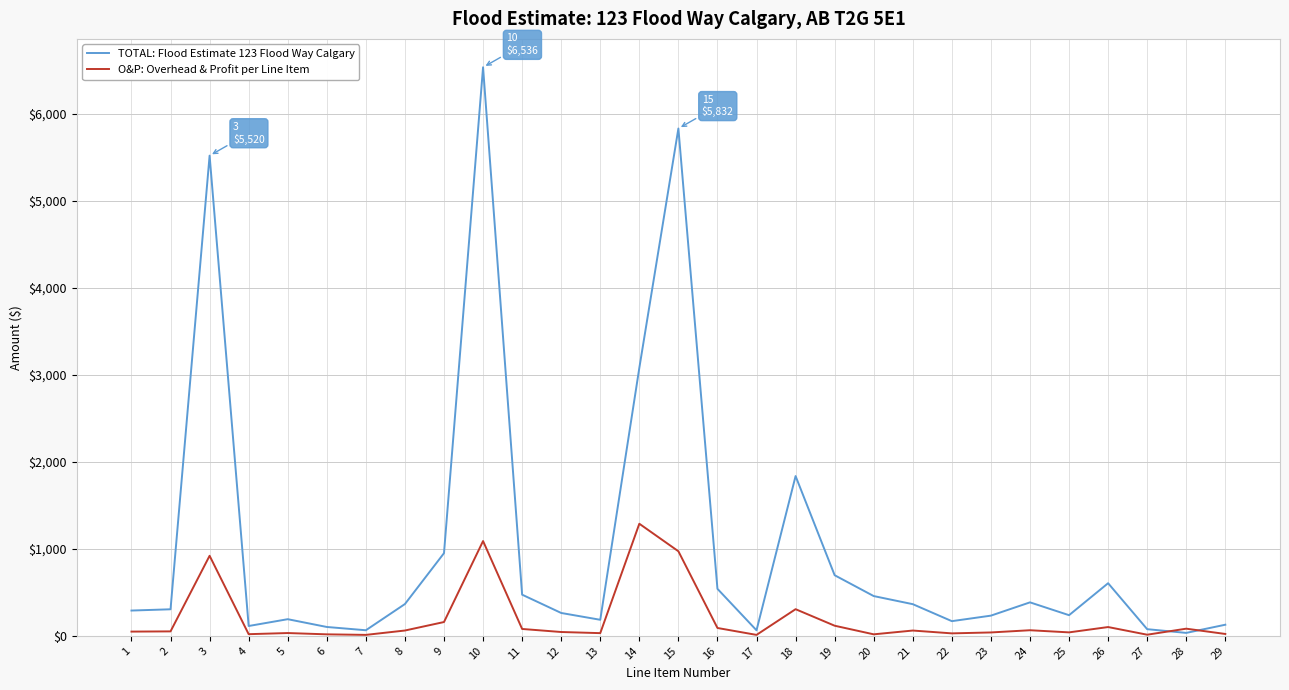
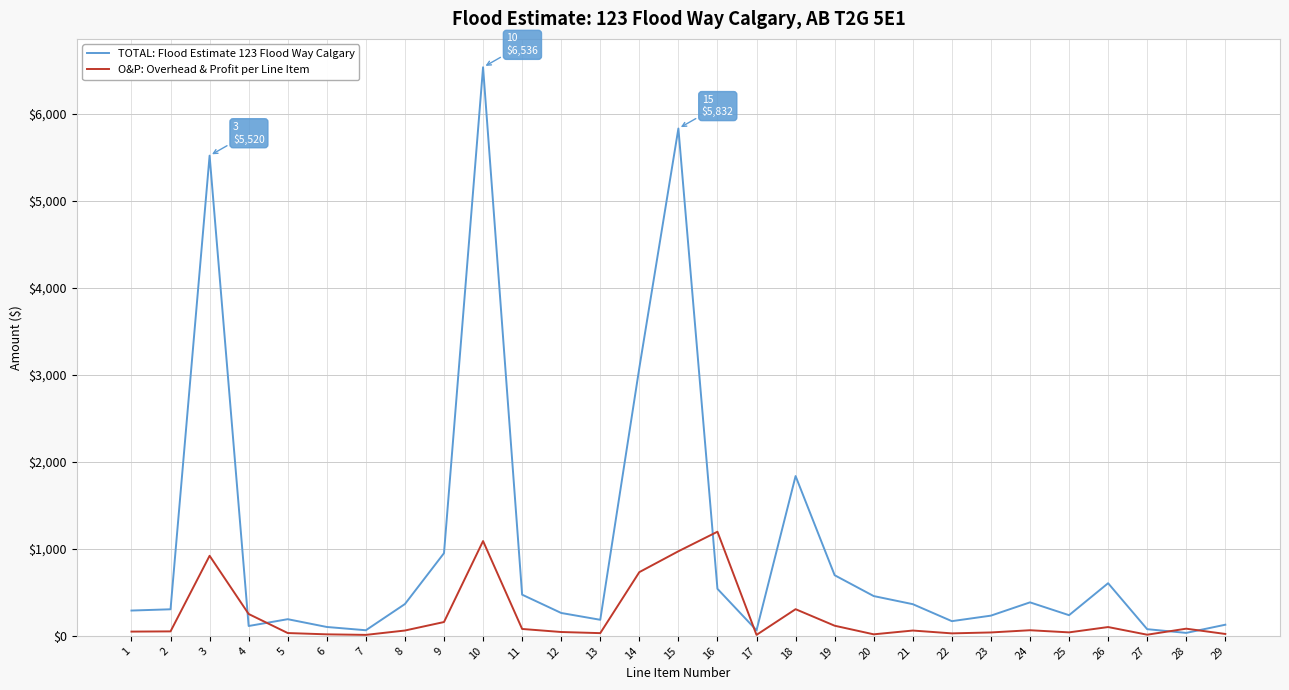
O&P: Overhead & Profit per Line Item, 4: $0 -> $300
O&P: Overhead & Profit per Line Item, 14: $1,300 -> $700
O&P: Overhead & Profit per Line Item, 16: $100 -> $1,200
